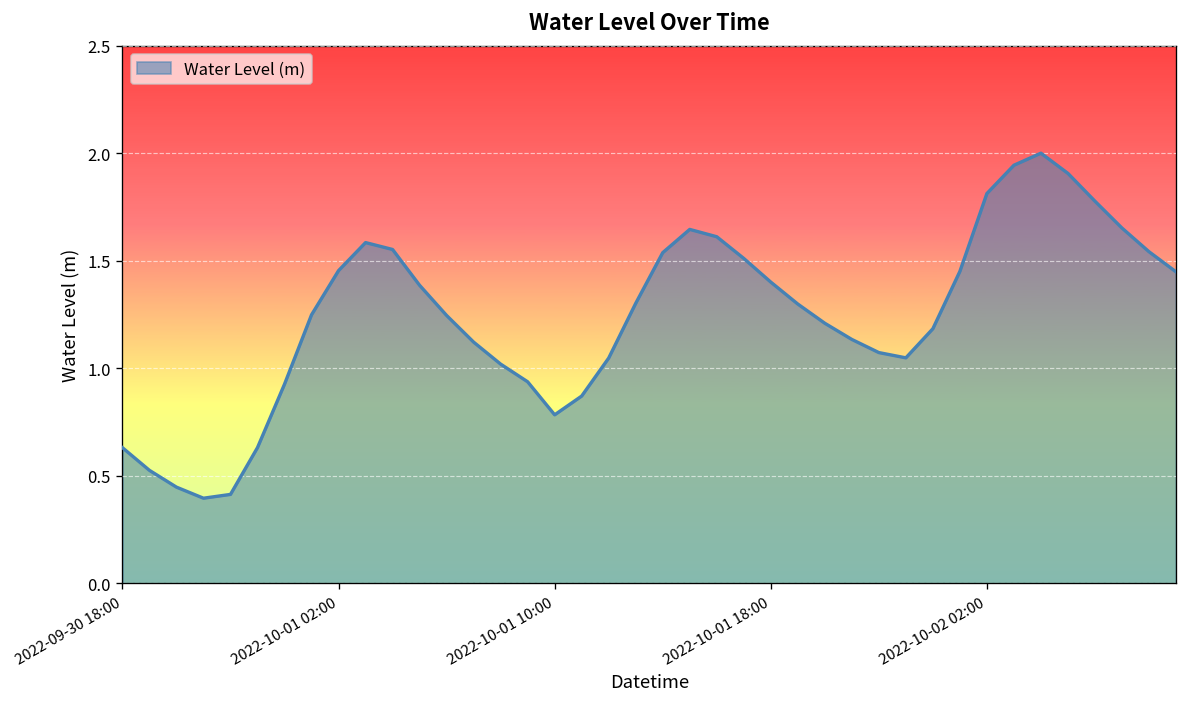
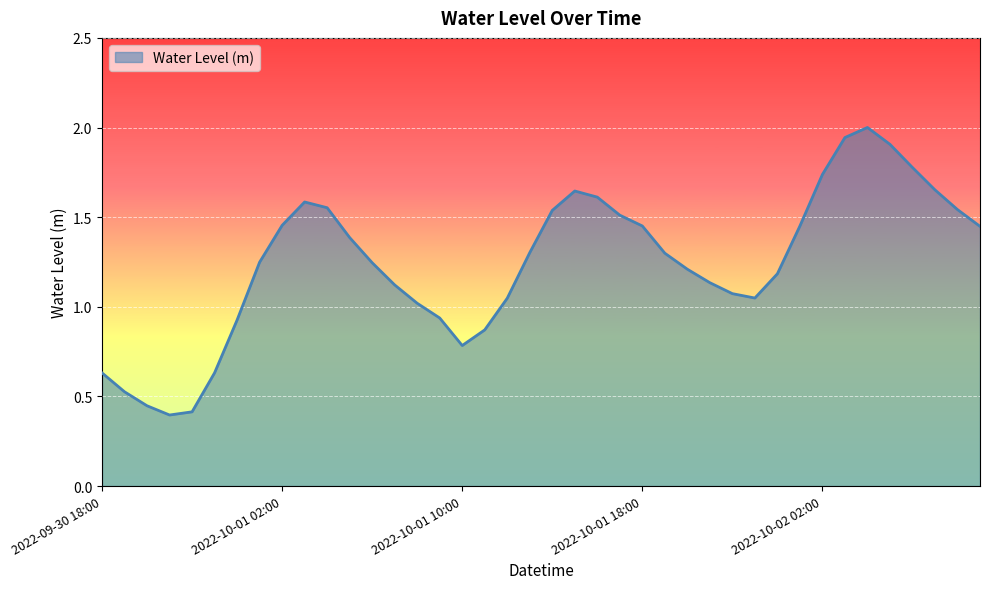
2022-10-01 18:00: 1.40 -> 1.45
2022-10-02 02:00: 1.81 -> 1.74
